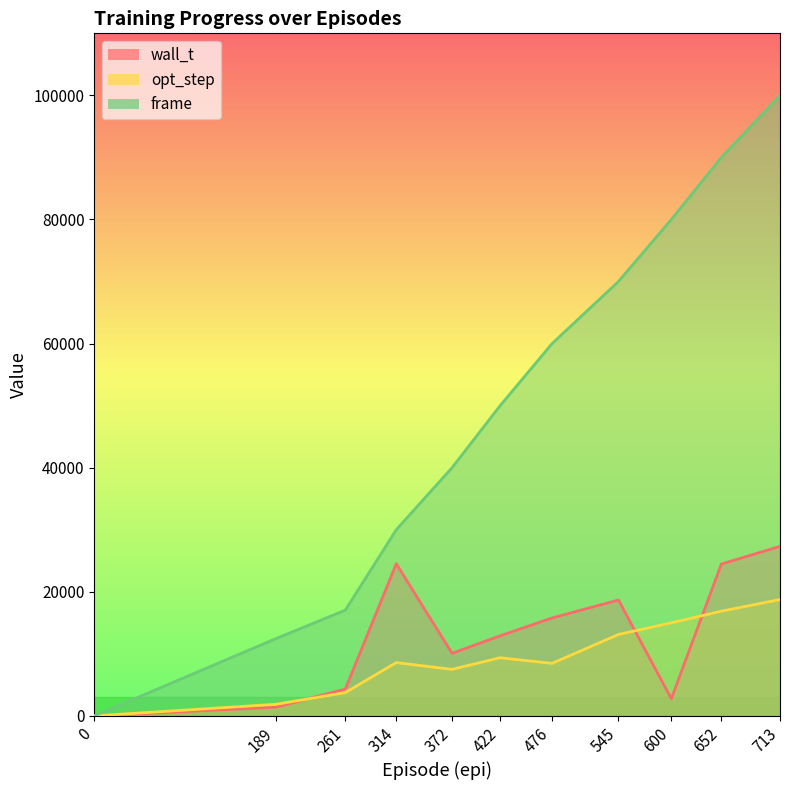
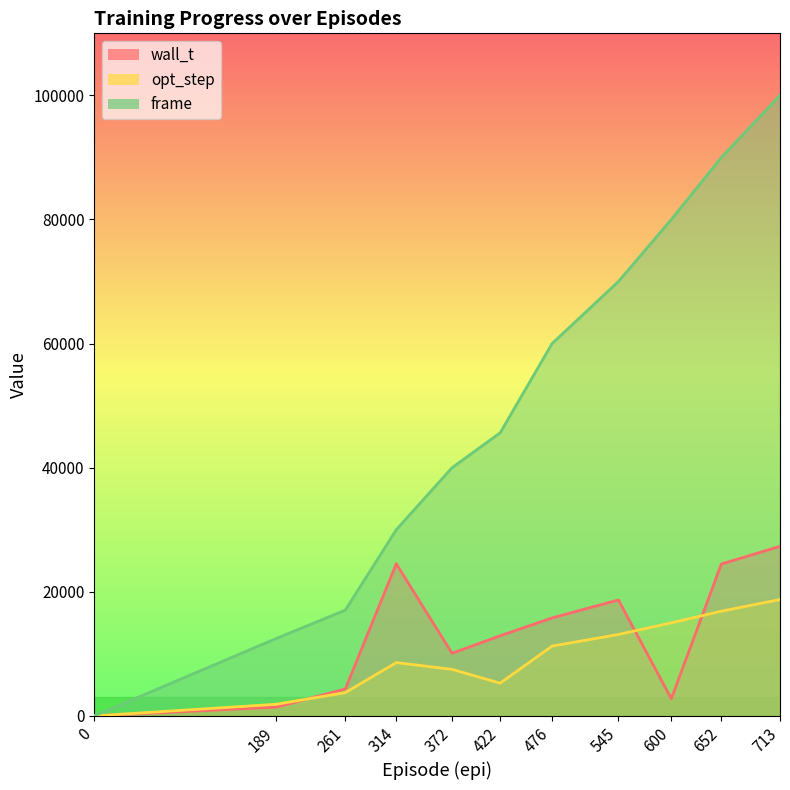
opt_step, 422: 9000 -> 5000
frame, 422: 50000 -> 46000
opt_step, 476: 8000 -> 11000
